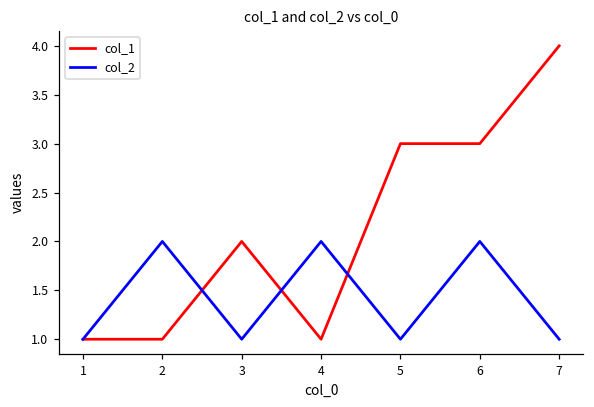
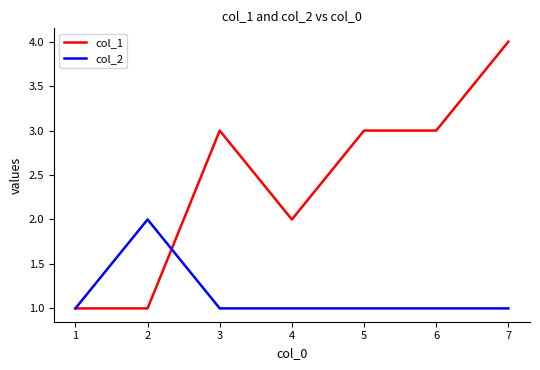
col_1, 3: 2 -> 3
col_1, 4: 1 -> 2
col_2, 4: 2 -> 1
col_2, 6: 2 -> 1
